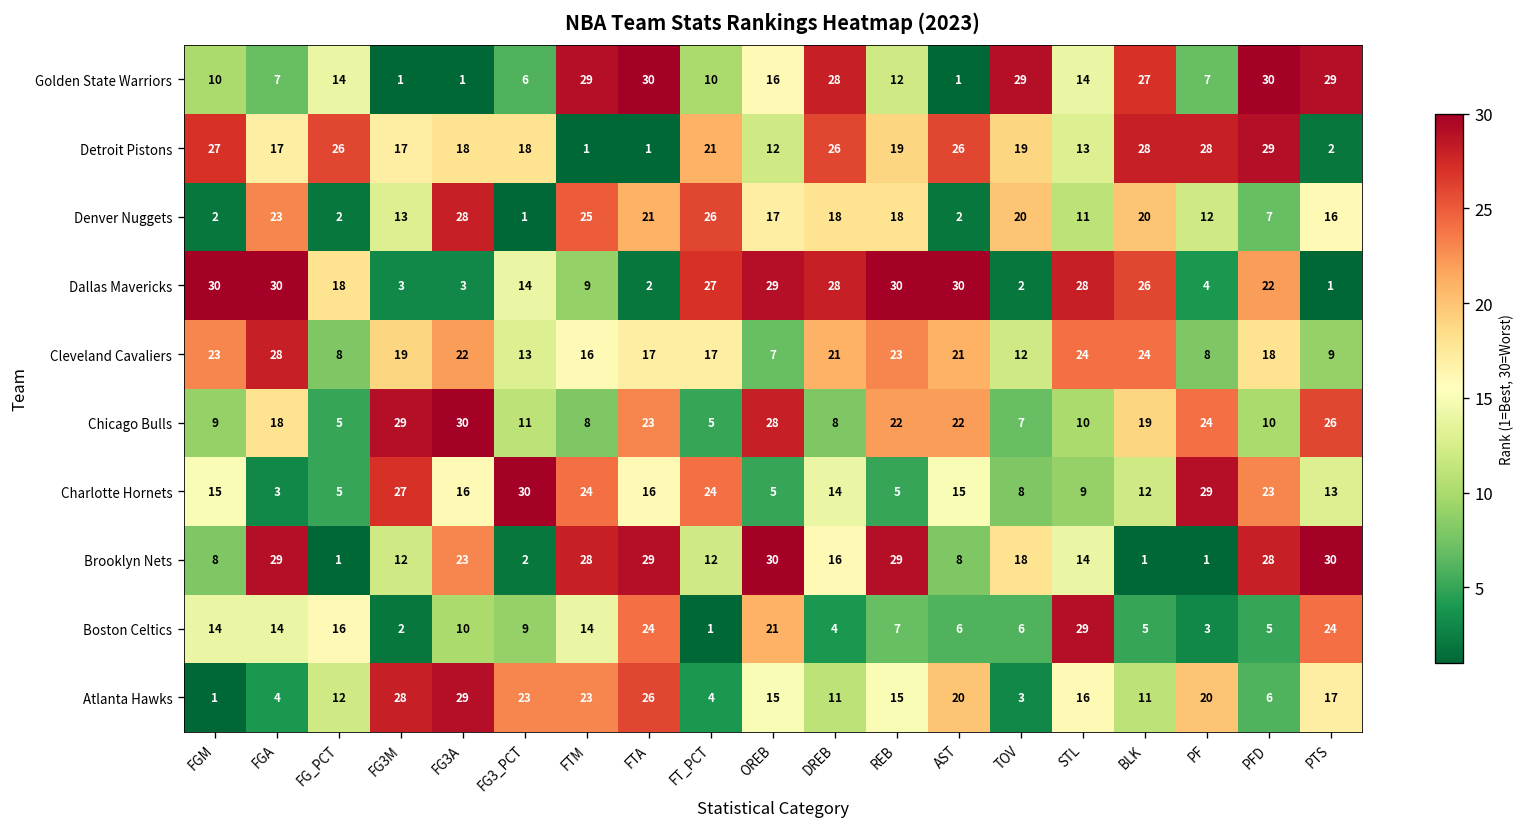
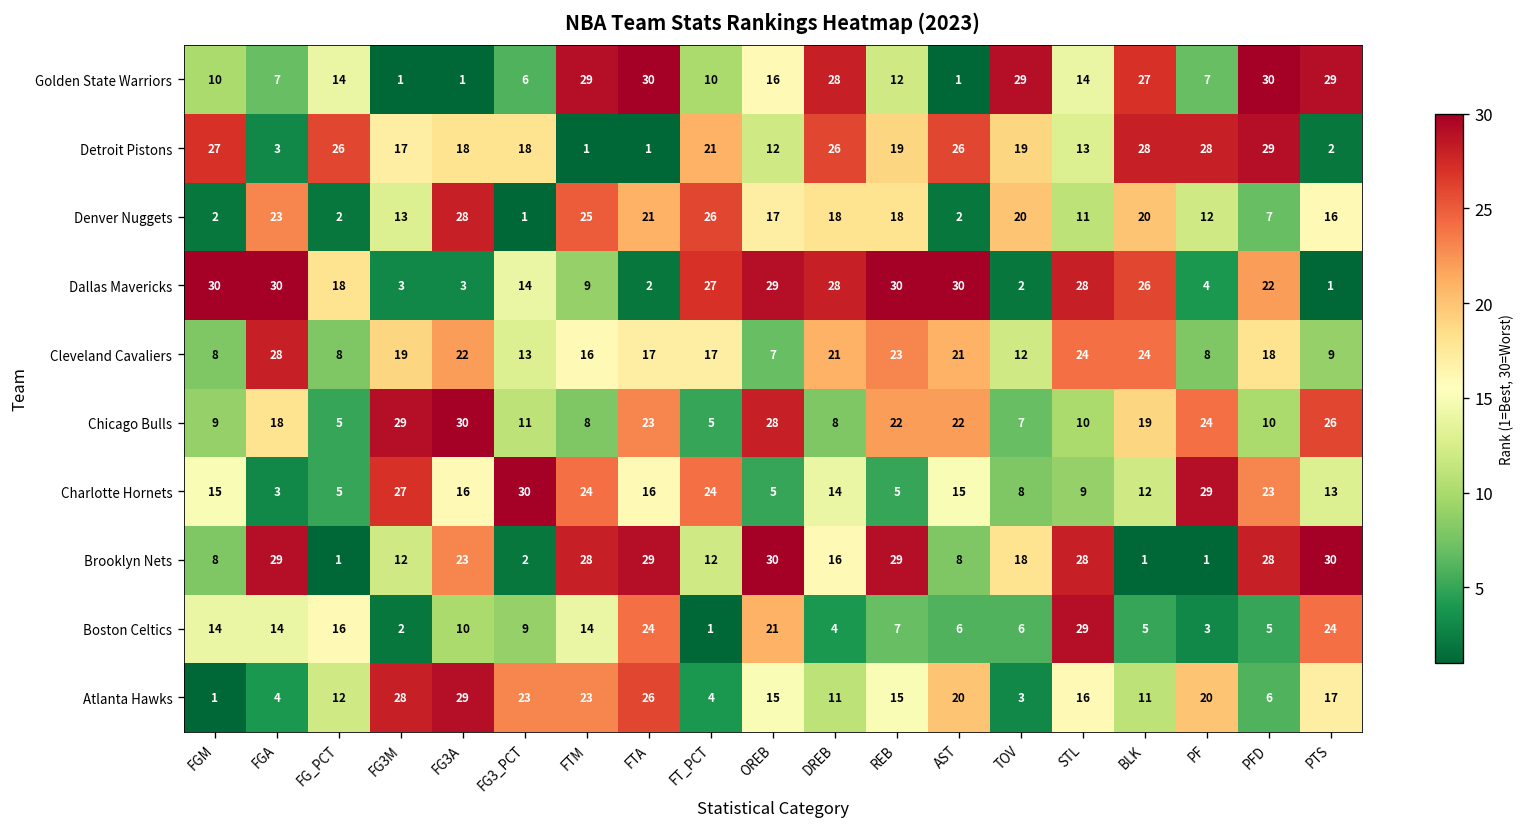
Detroit Pistons, FGA: 17 -> 3
Cleveland Cavaliers, FGM: 23 -> 8
Brooklyn Nets, STL: 14 -> 28
